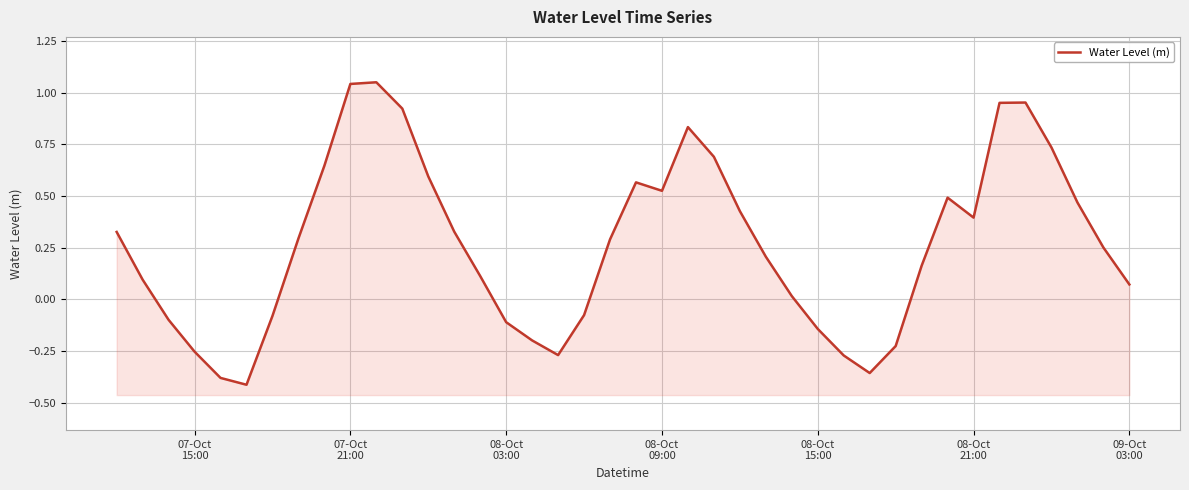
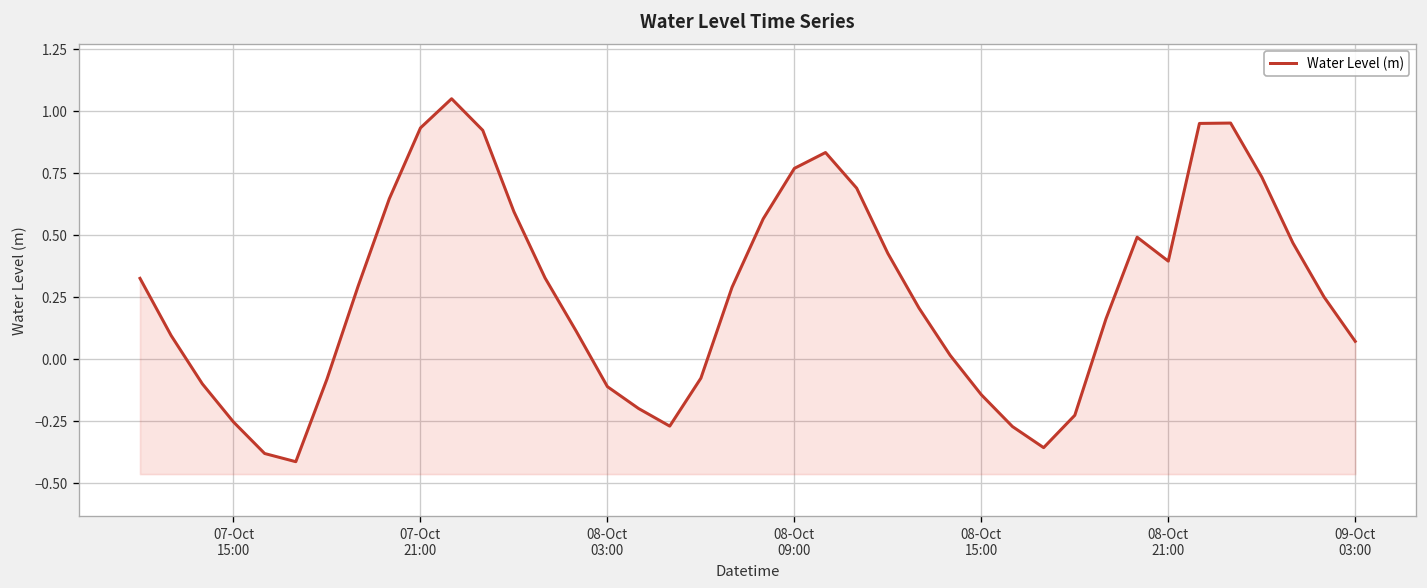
07-Oct 21:00: 1.04 -> 0.93
08-Oct 09:00: 0.53 -> 0.77
